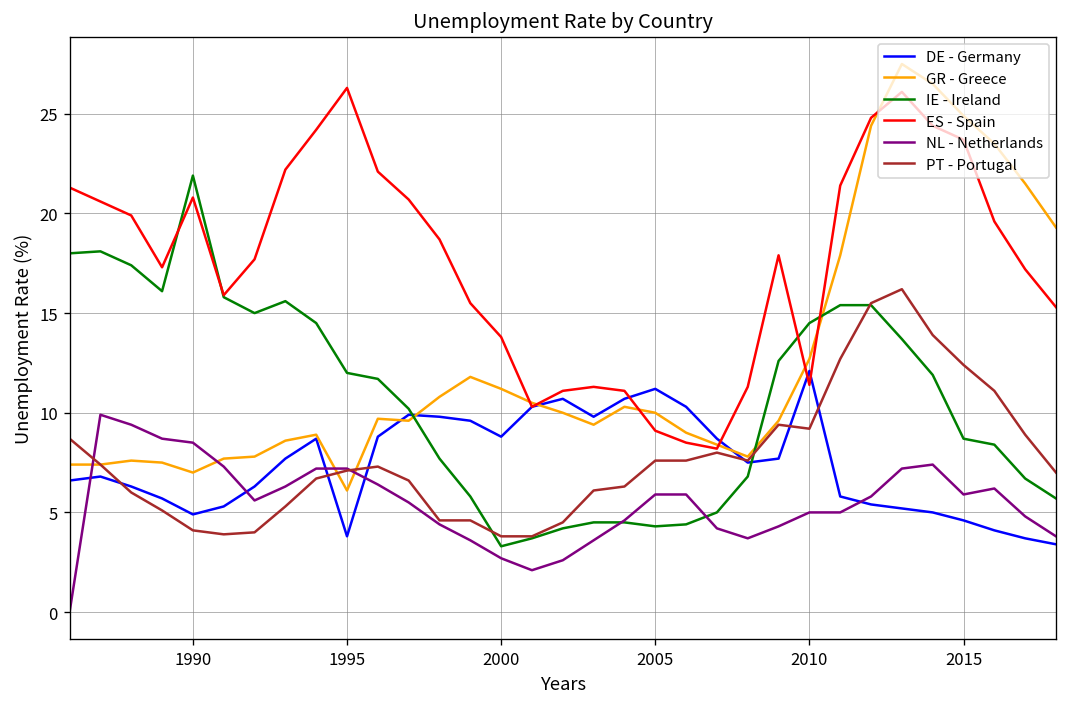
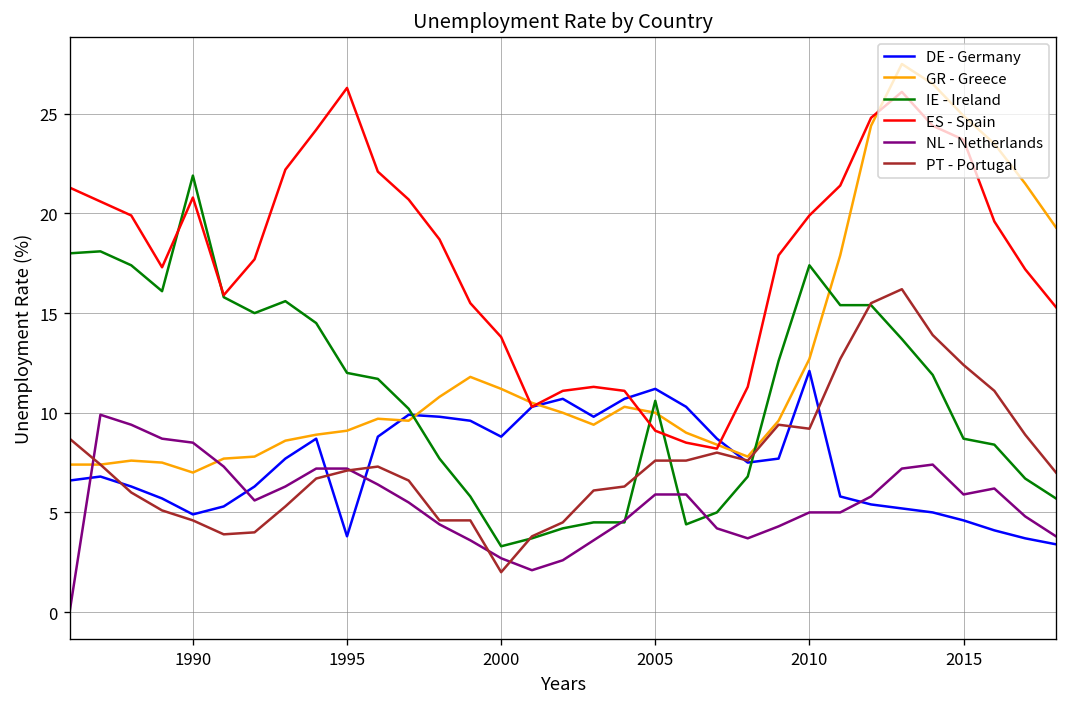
PT - Portugal, 1990: 4.1 -> 4.6
GR - Greece, 1995: 6.1 -> 9.1
PT - Portugal, 2000: 3.8 -> 2.0
IE - Ireland, 2005: 4.3 -> 10.6
IE - Ireland, 2010: 14.5 -> 17.4
ES - Spain, 2010: 11.4 -> 19.9
